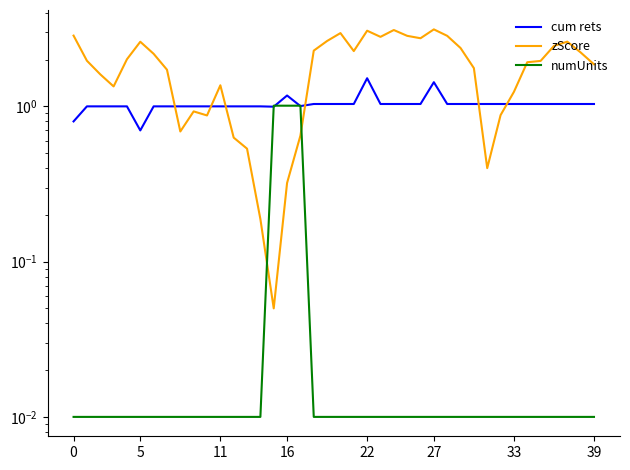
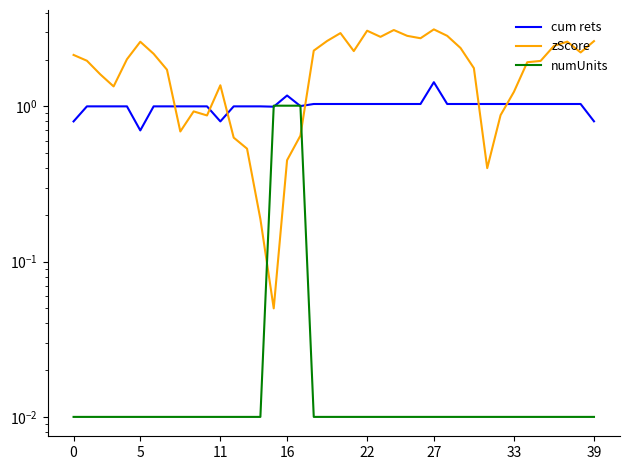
zScore, 0: 2.9 -> 2.1
cum rets, 11: 1.0 -> 0.8
zScore, 16: 0.32 -> 0.45
cum rets, 22: 1.5 -> 1.0
cum rets, 39: 1.0 -> 0.8
zScore, 39: 1.9 -> 2.6
